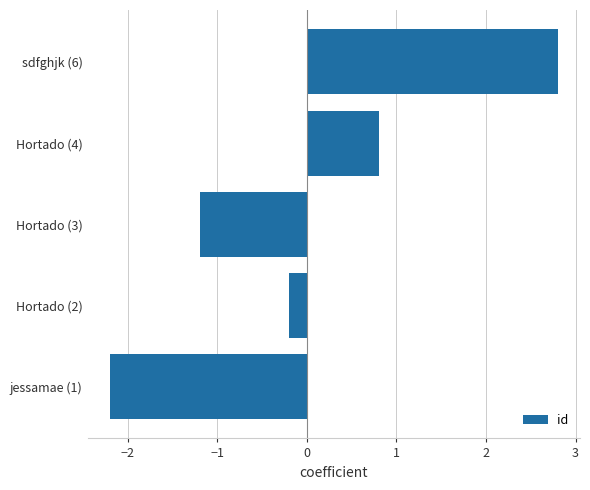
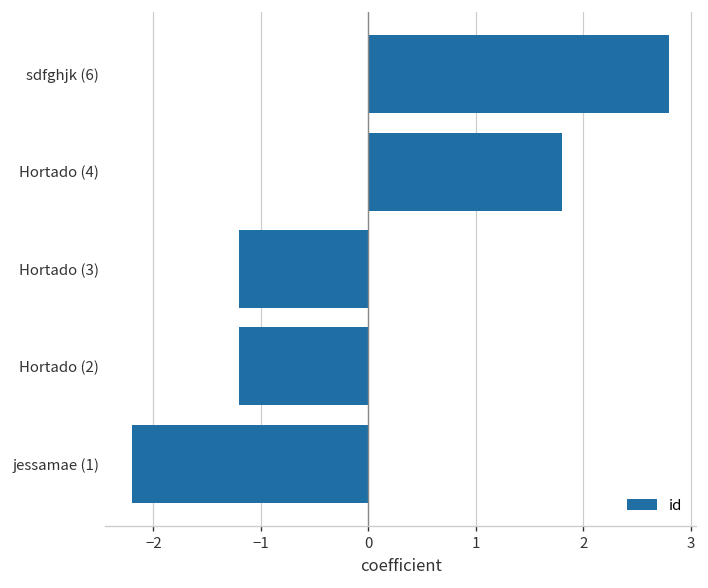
Hortado (4): 0.8 -> 1.8
Hortado (2): -0.2 -> -1.2
